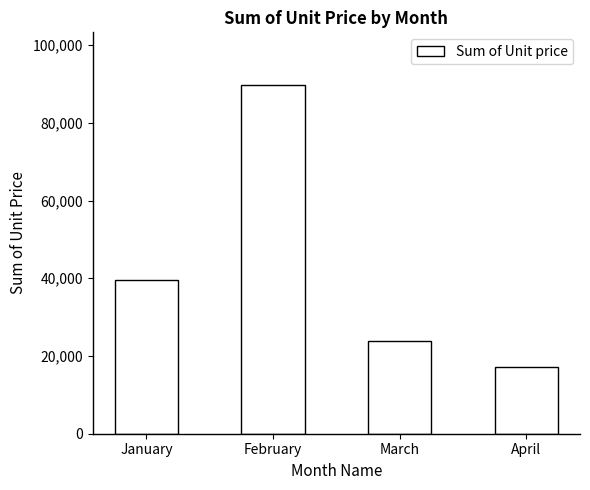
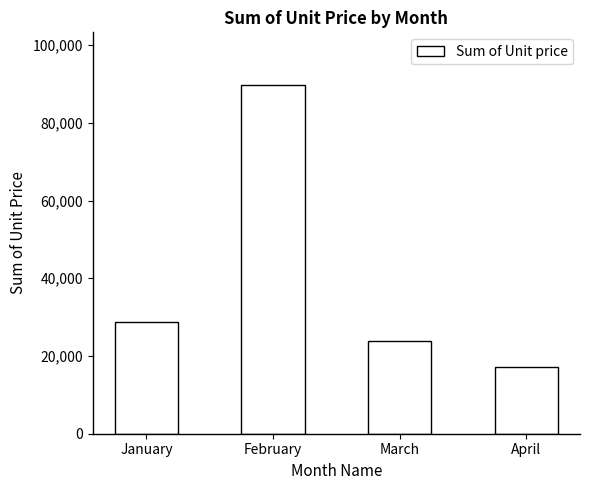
January: 40,000 -> 29,000
